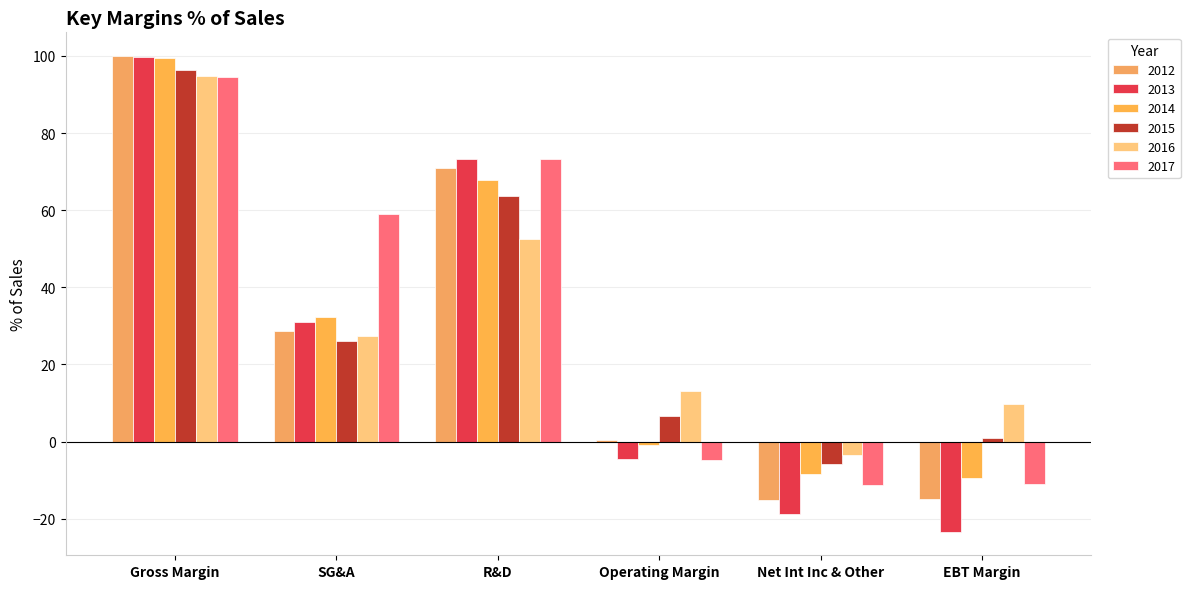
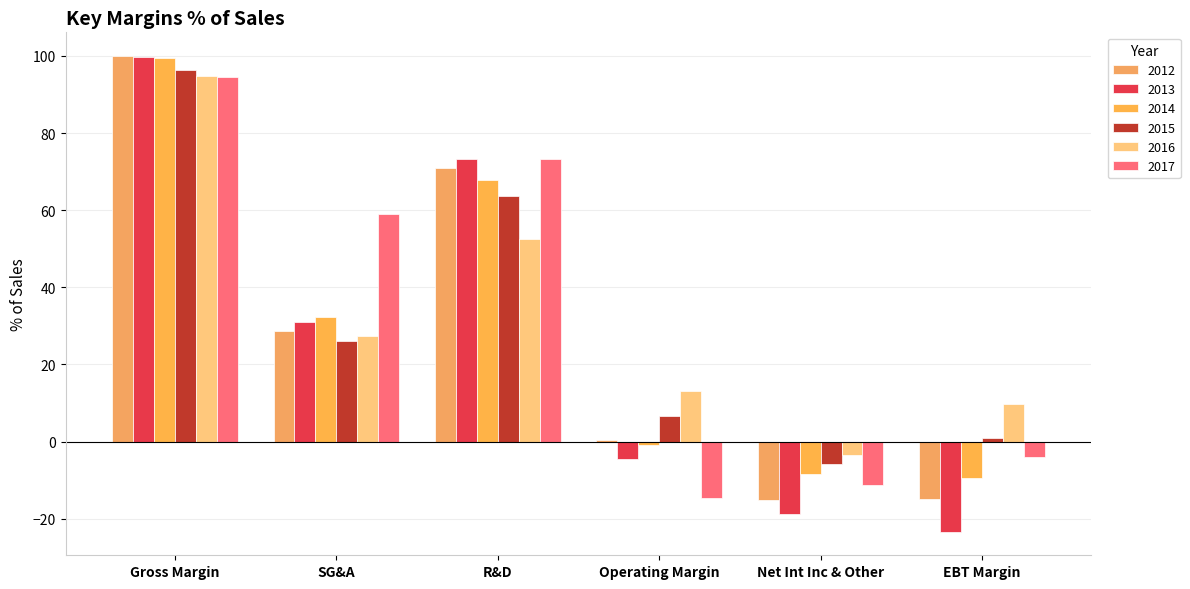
2017, Operating Margin: -5 -> -15
2017, EBT Margin: -11 -> -4
